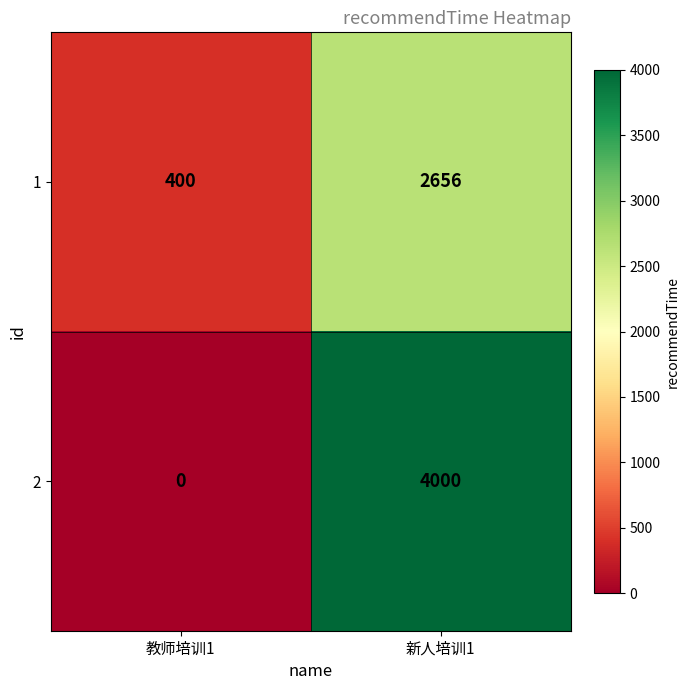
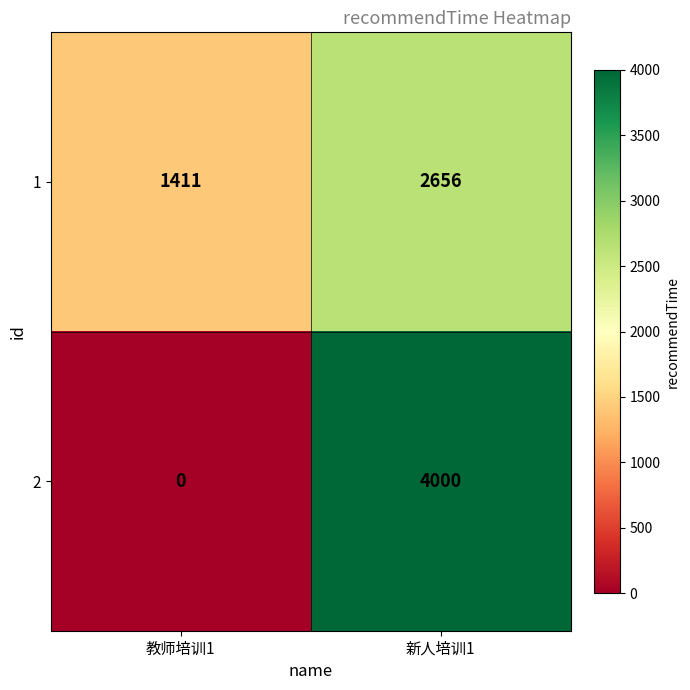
1, 教师培训1: 400 -> 1411
